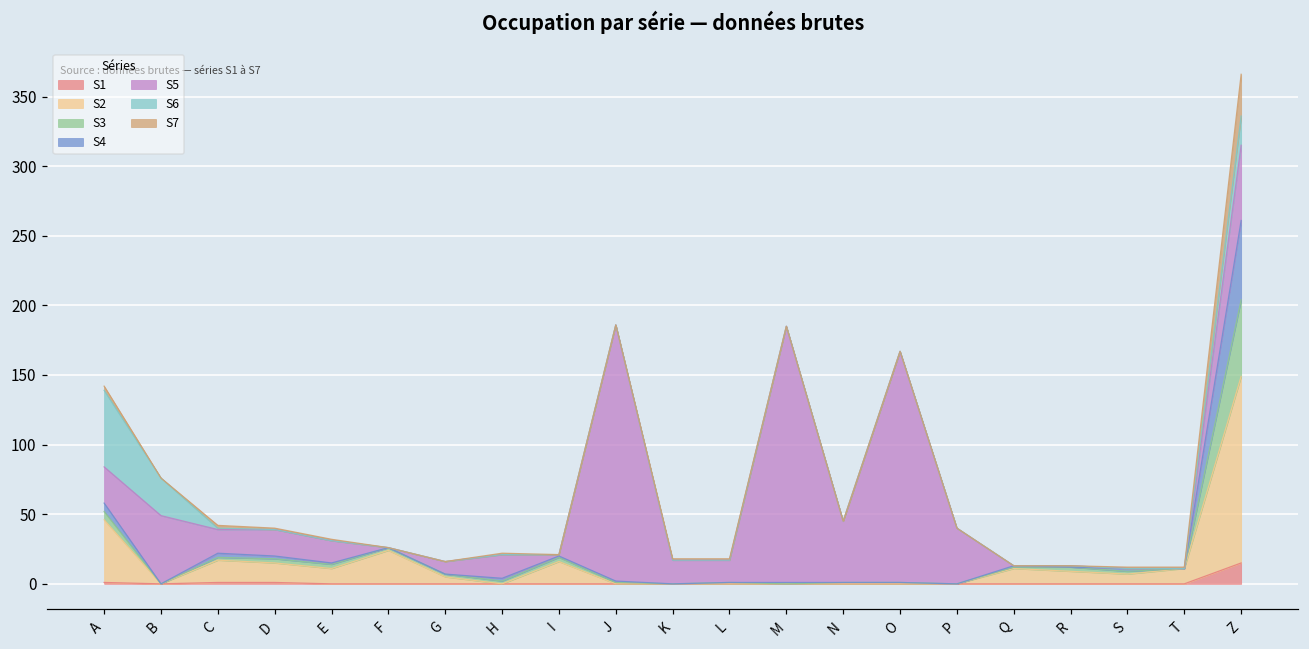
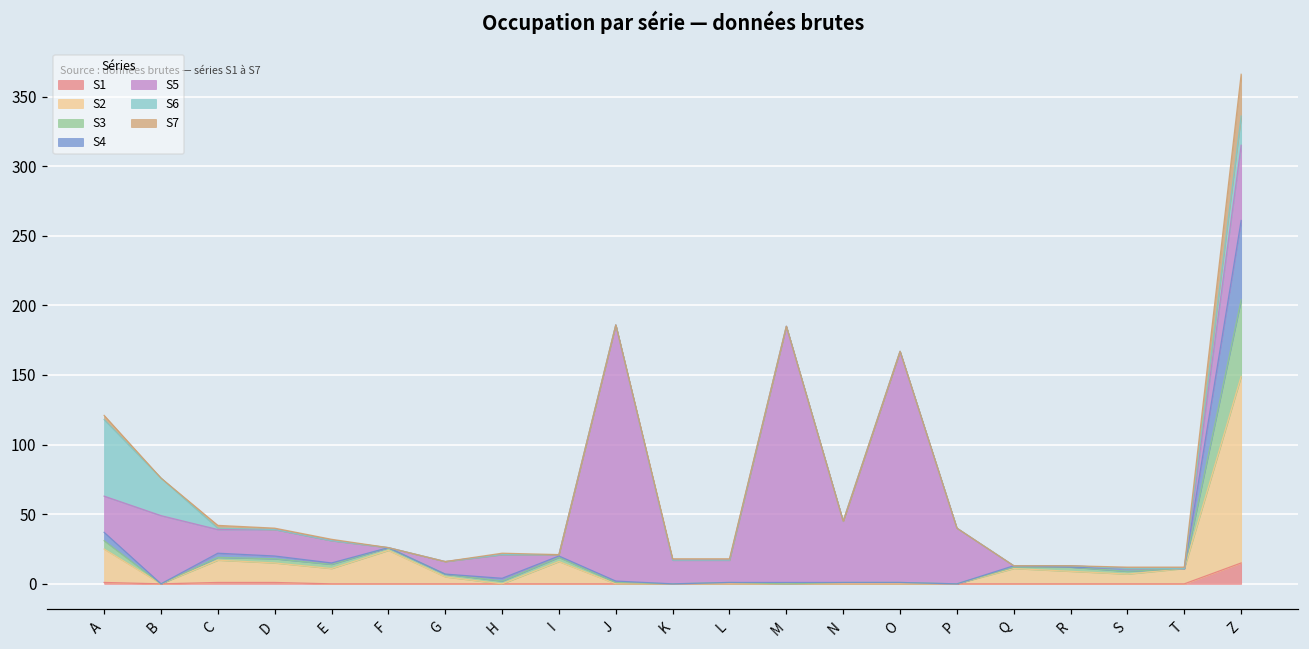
S2, A: 45 -> 24
